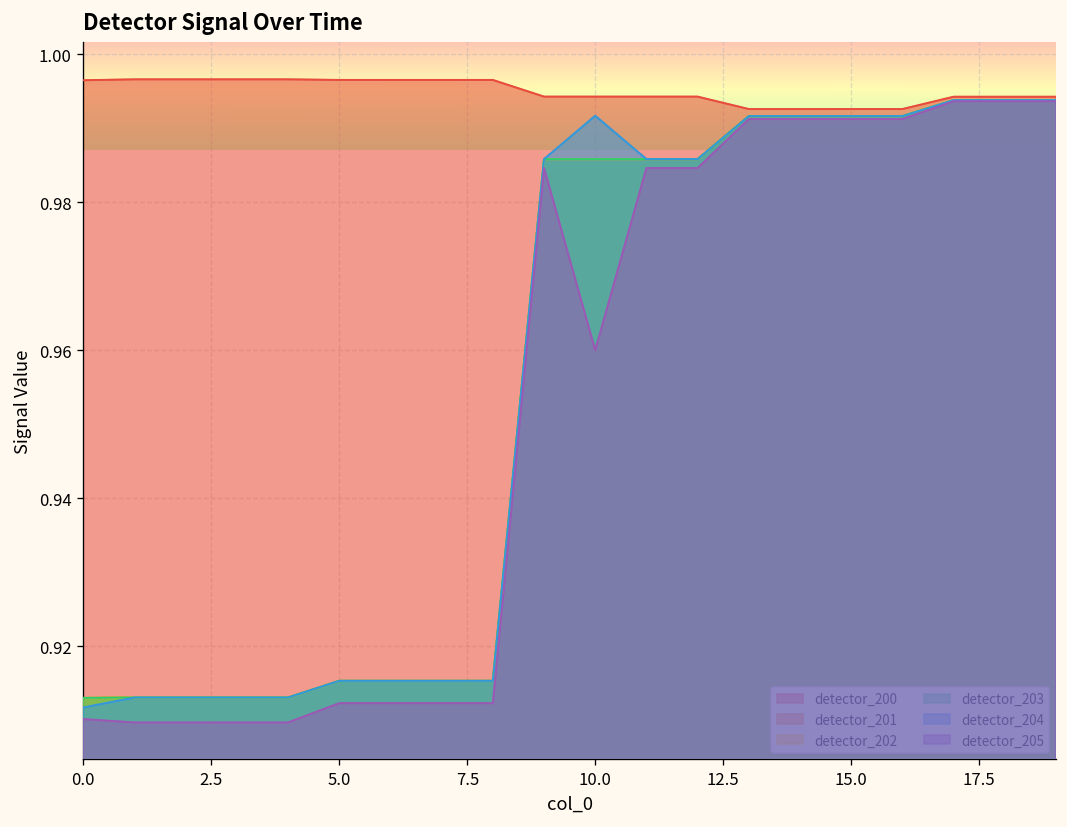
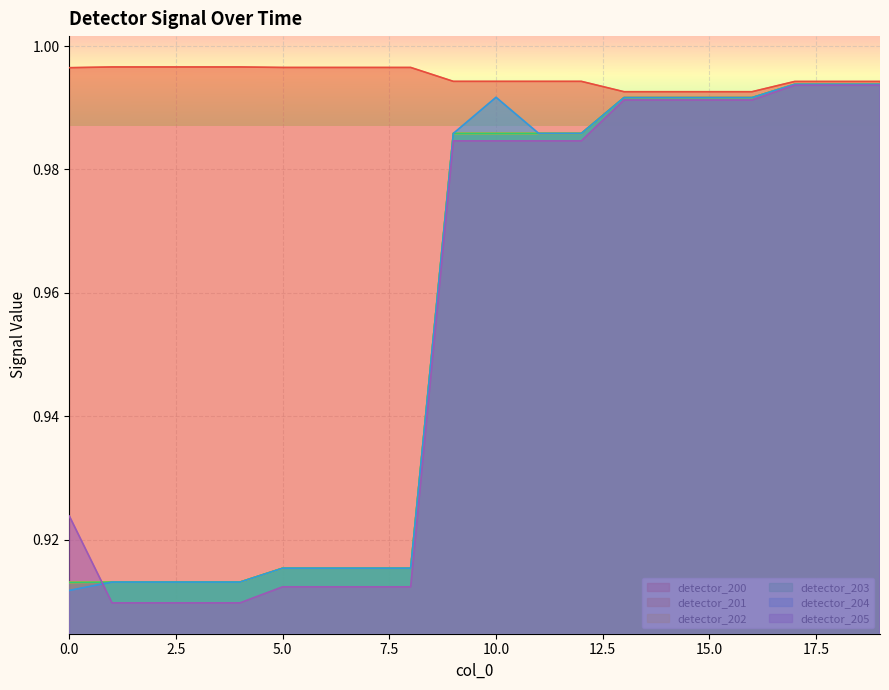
detector_205, 0.0: 0.910 -> 0.924
detector_205, 10.0: 0.960 -> 0.985
